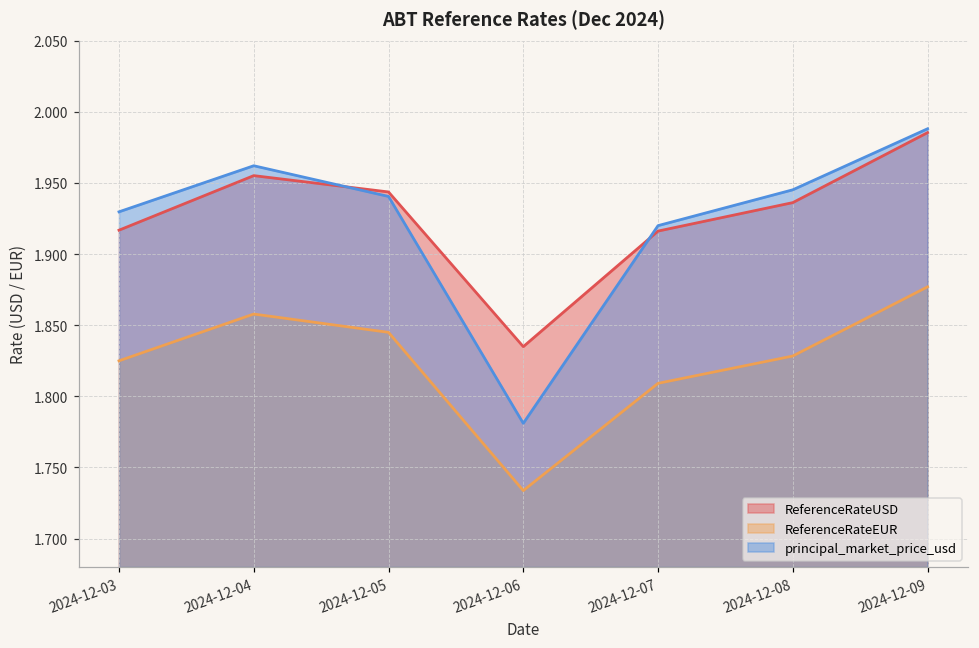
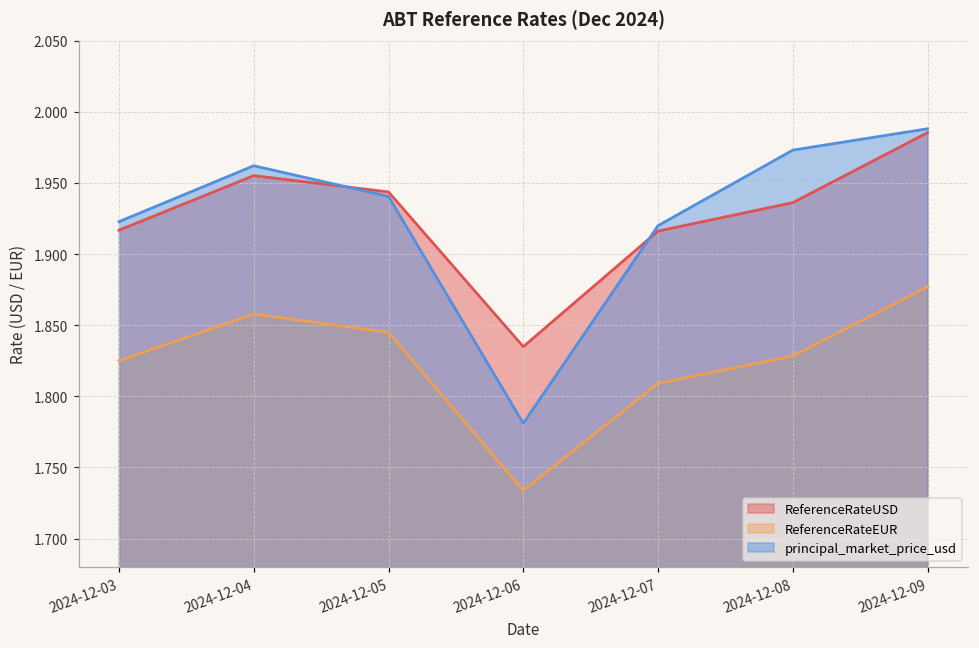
principal_market_price_usd, 2024-12-03: 1.930 -> 1.923
principal_market_price_usd, 2024-12-08: 1.945 -> 1.973
